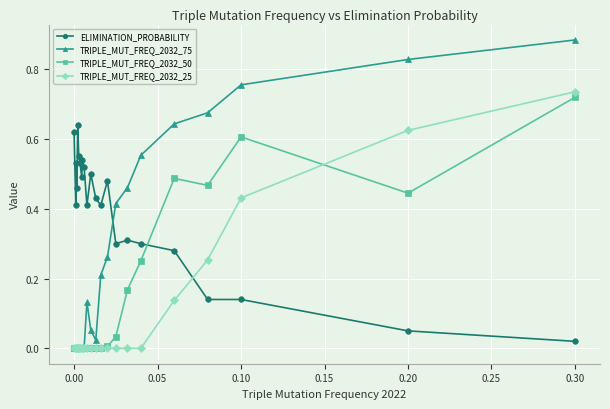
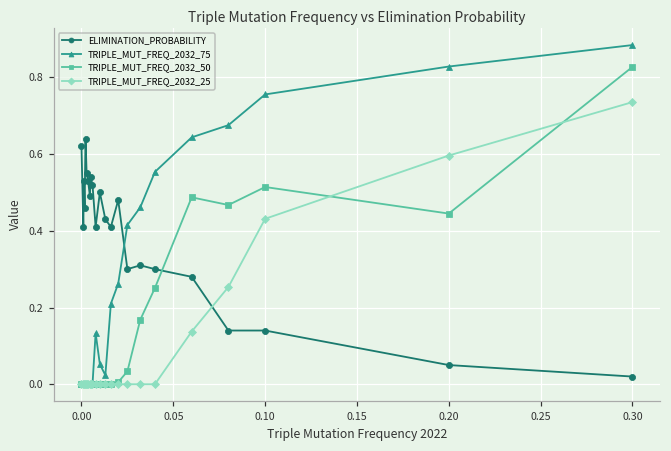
TRIPLE_MUT_FREQ_2032_50, 0.10: 0.61 -> 0.51
TRIPLE_MUT_FREQ_2032_25, 0.20: 0.62 -> 0.60
TRIPLE_MUT_FREQ_2032_50, 0.30: 0.72 -> 0.83
